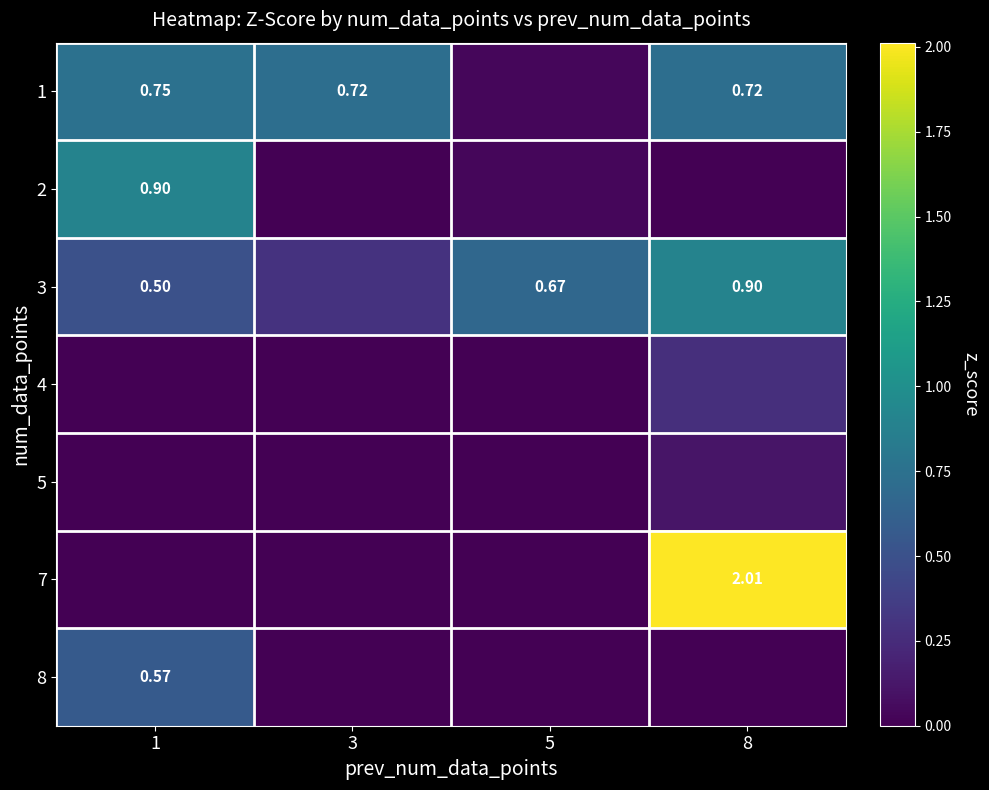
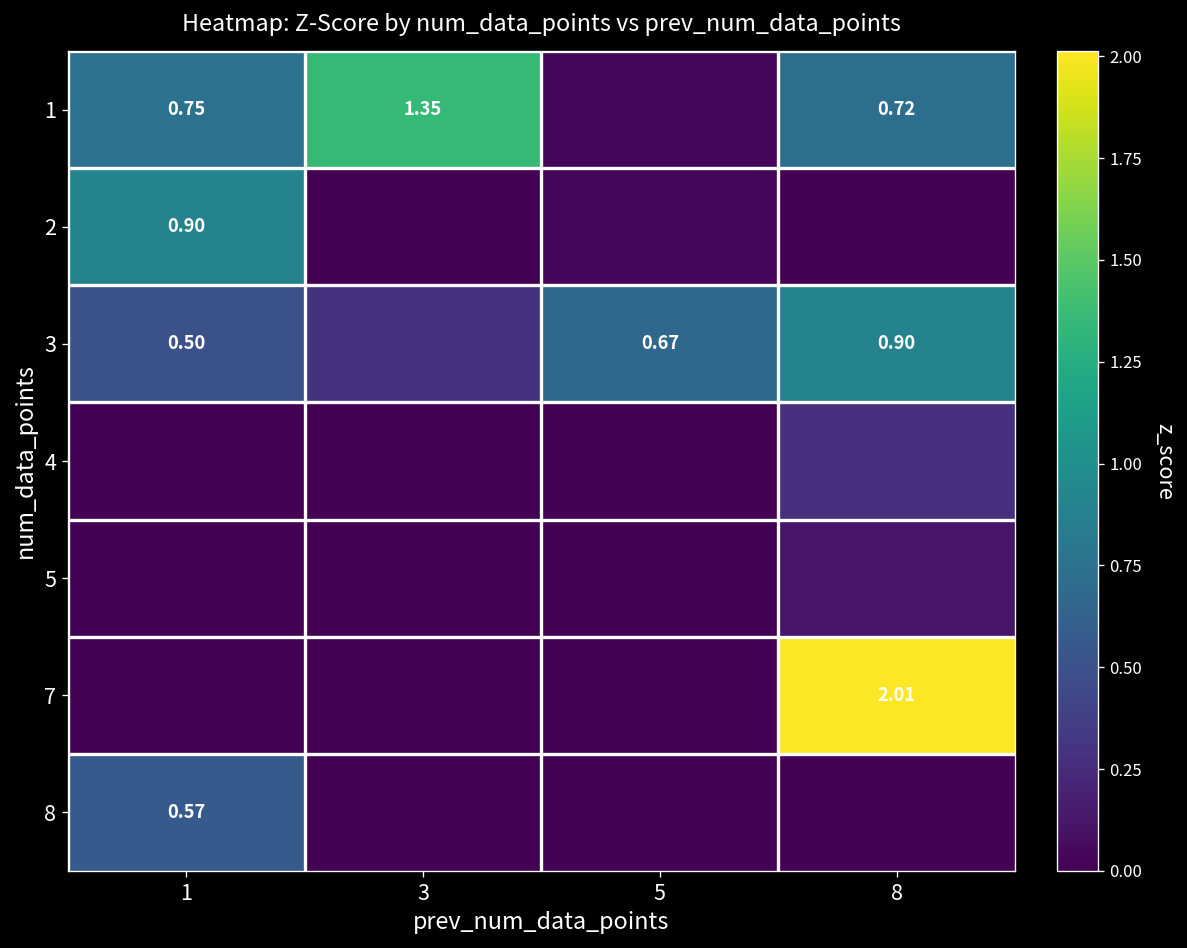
1, 3: 0.72 -> 1.35
